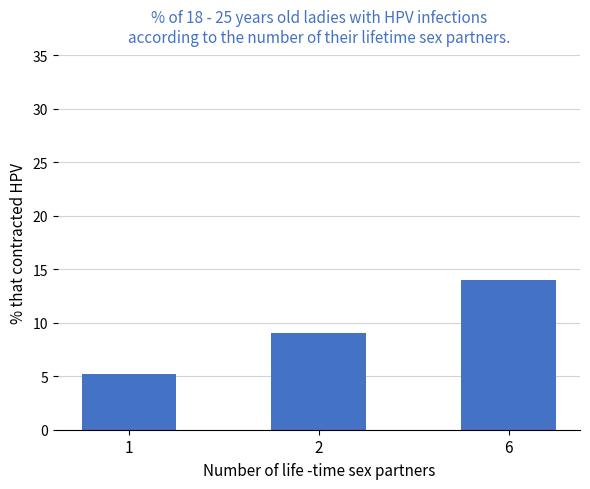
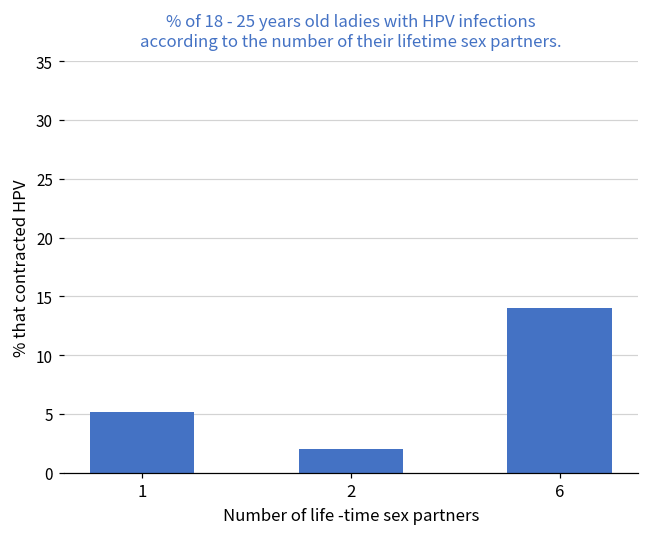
2: 9 -> 2
